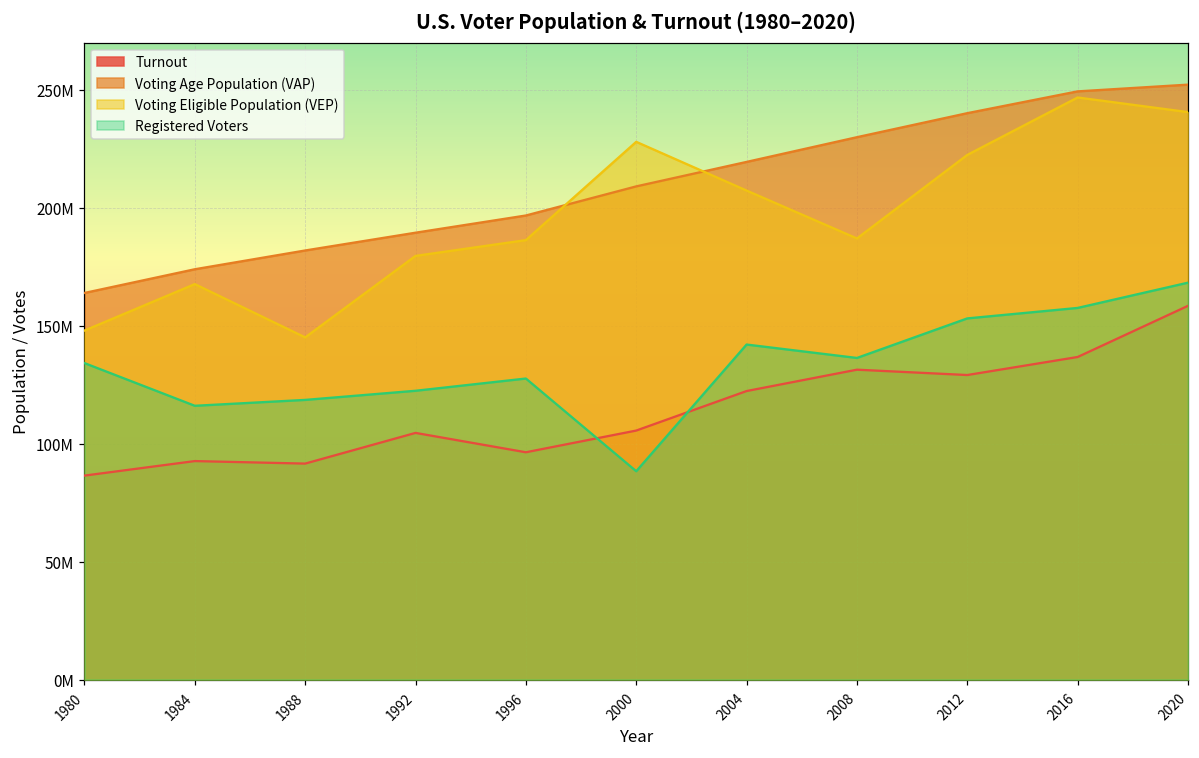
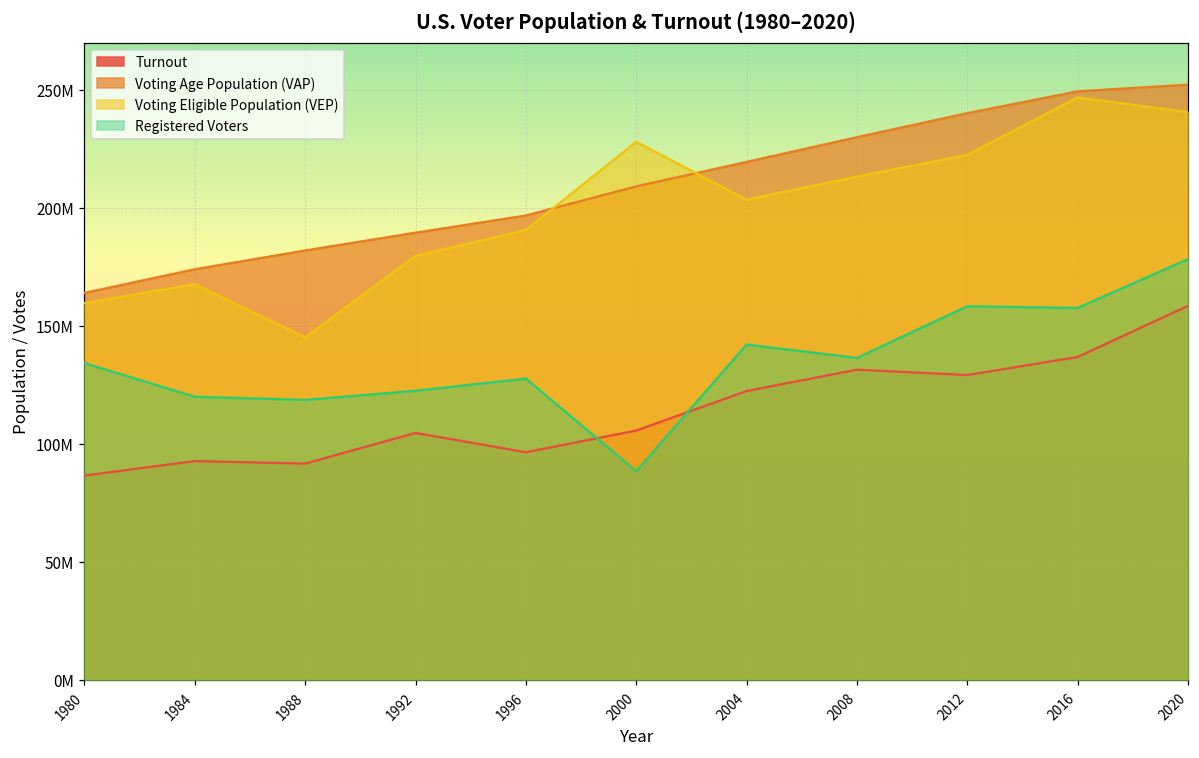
Voting Eligible Population (VEP), 1980: 148000000 -> 160000000
Registered Voters, 1984: 116000000 -> 120000000
Voting Eligible Population (VEP), 1996: 186000000 -> 191000000
Voting Eligible Population (VEP), 2004: 207000000 -> 203000000
Voting Eligible Population (VEP), 2008: 187000000 -> 213000000
Registered Voters, 2012: 153000000 -> 158000000
Registered Voters, 2020: 168000000 -> 178000000
